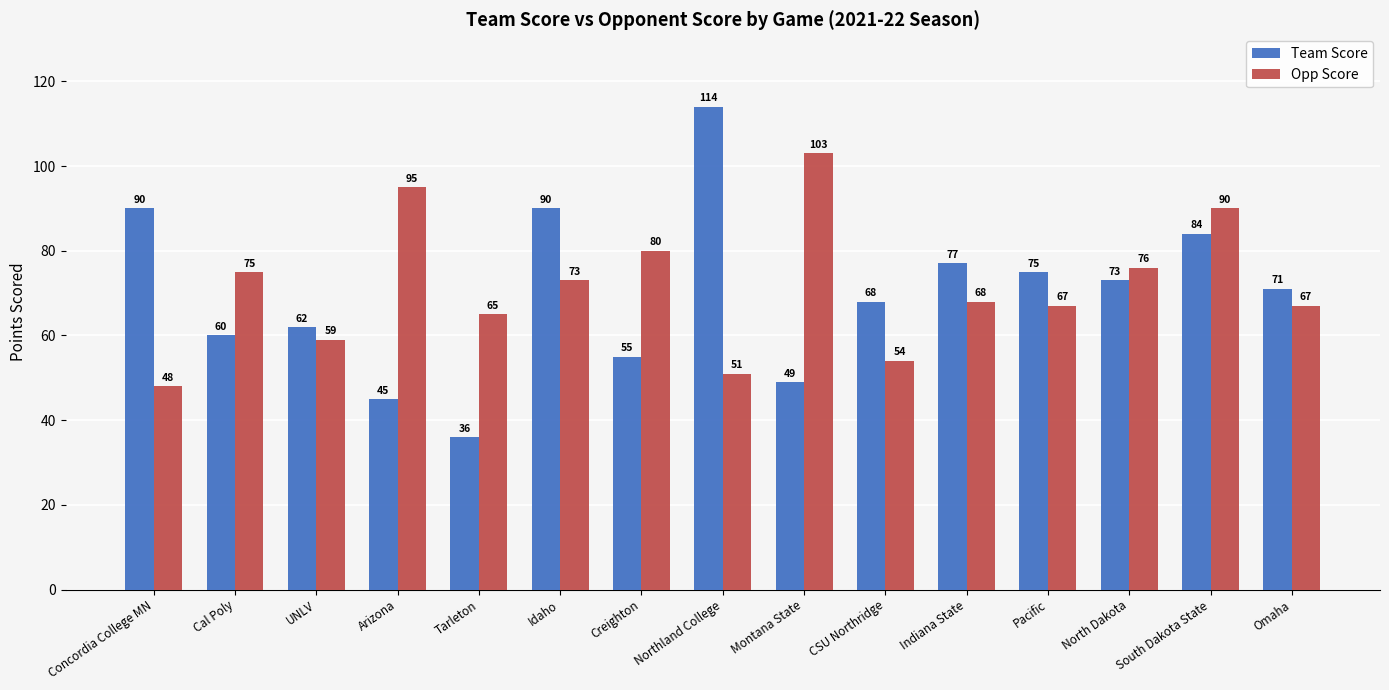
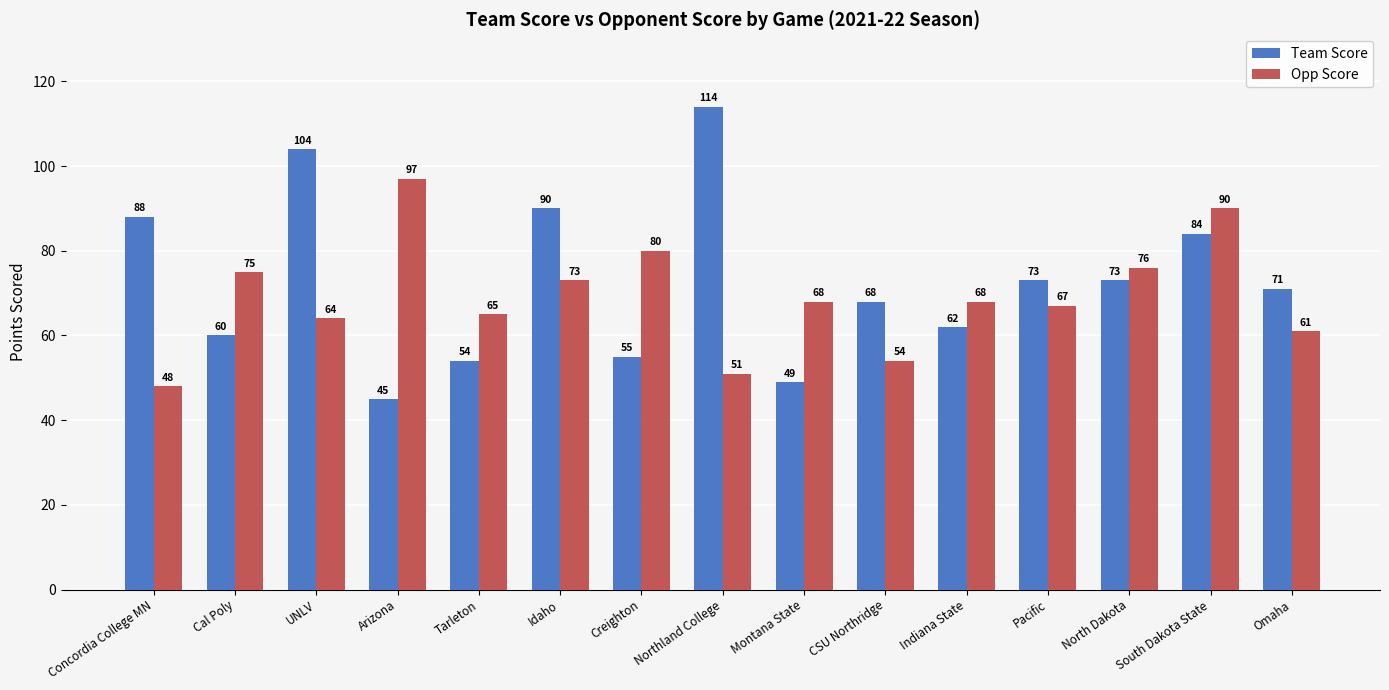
Team Score, Concordia College MN: 90 -> 88
Team Score, UNLV: 62 -> 104
Opp Score, UNLV: 59 -> 64
Opp Score, Arizona: 95 -> 97
Team Score, Tarleton: 36 -> 54
Opp Score, Montana State: 103 -> 68
Team Score, Indiana State: 77 -> 62
Team Score, Pacific: 75 -> 73
Opp Score, Omaha: 67 -> 61
